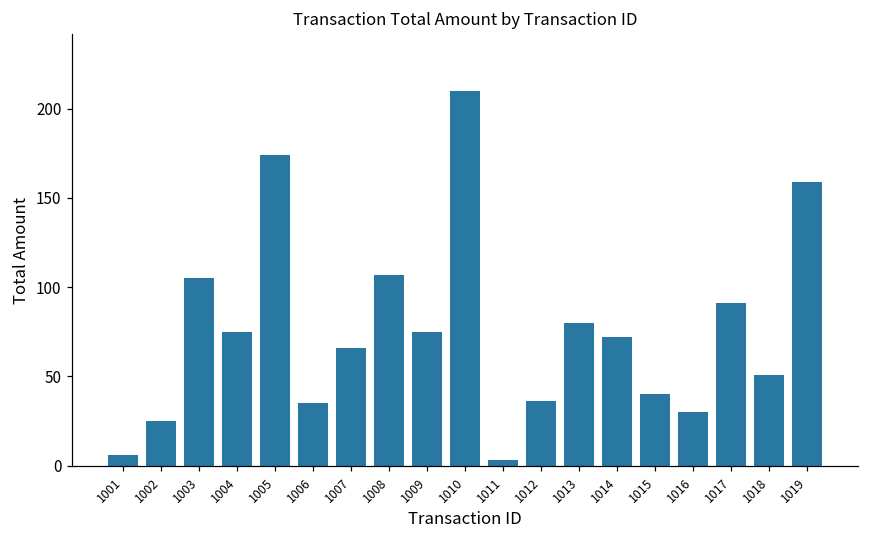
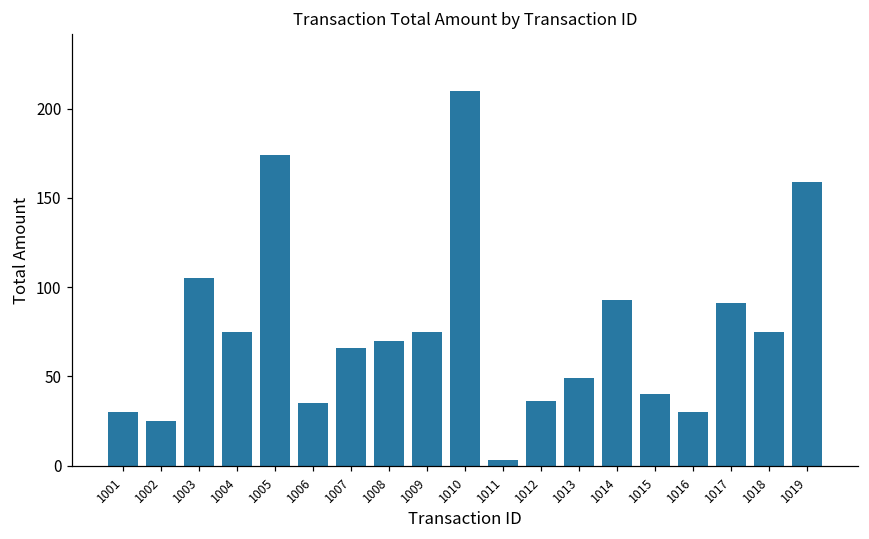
1001: 6 -> 30
1008: 107 -> 70
1013: 80 -> 49
1014: 72 -> 93
1018: 51 -> 75
